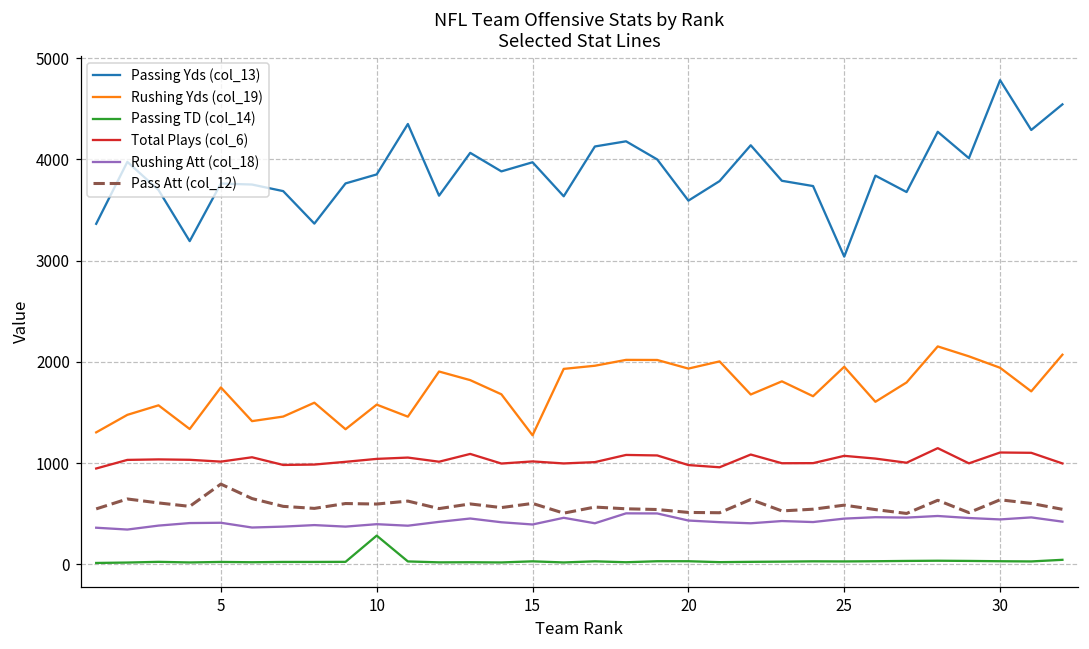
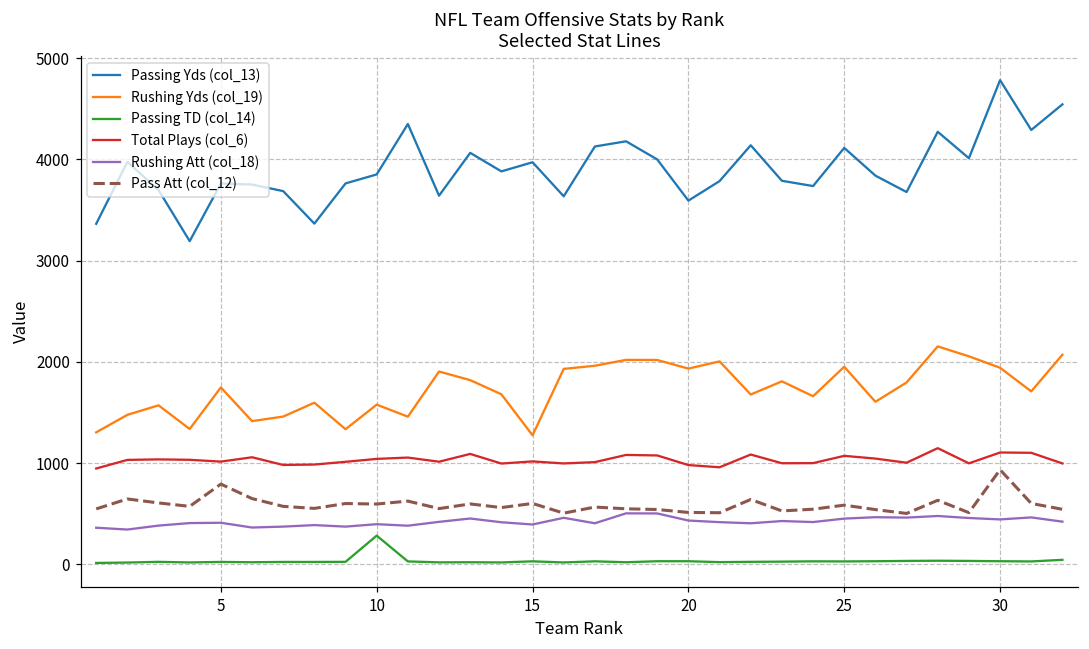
Passing Yds (col_13), 25: 3000 -> 4100
Pass Att (col_12), 30: 600 -> 900
